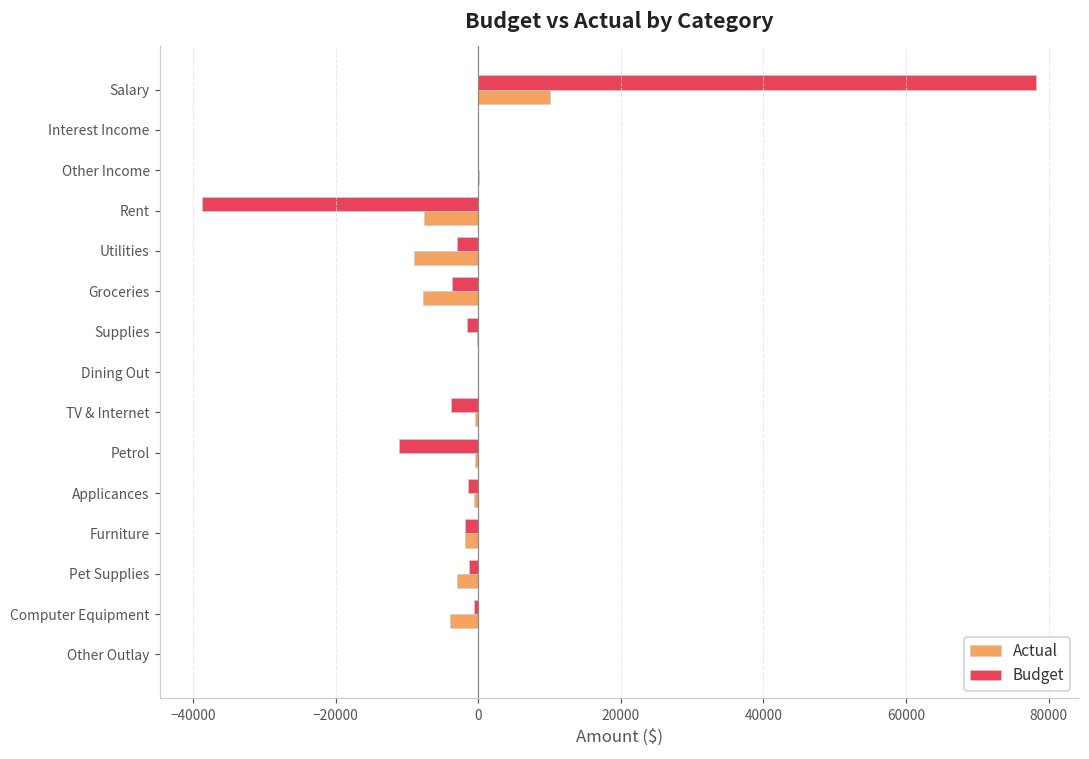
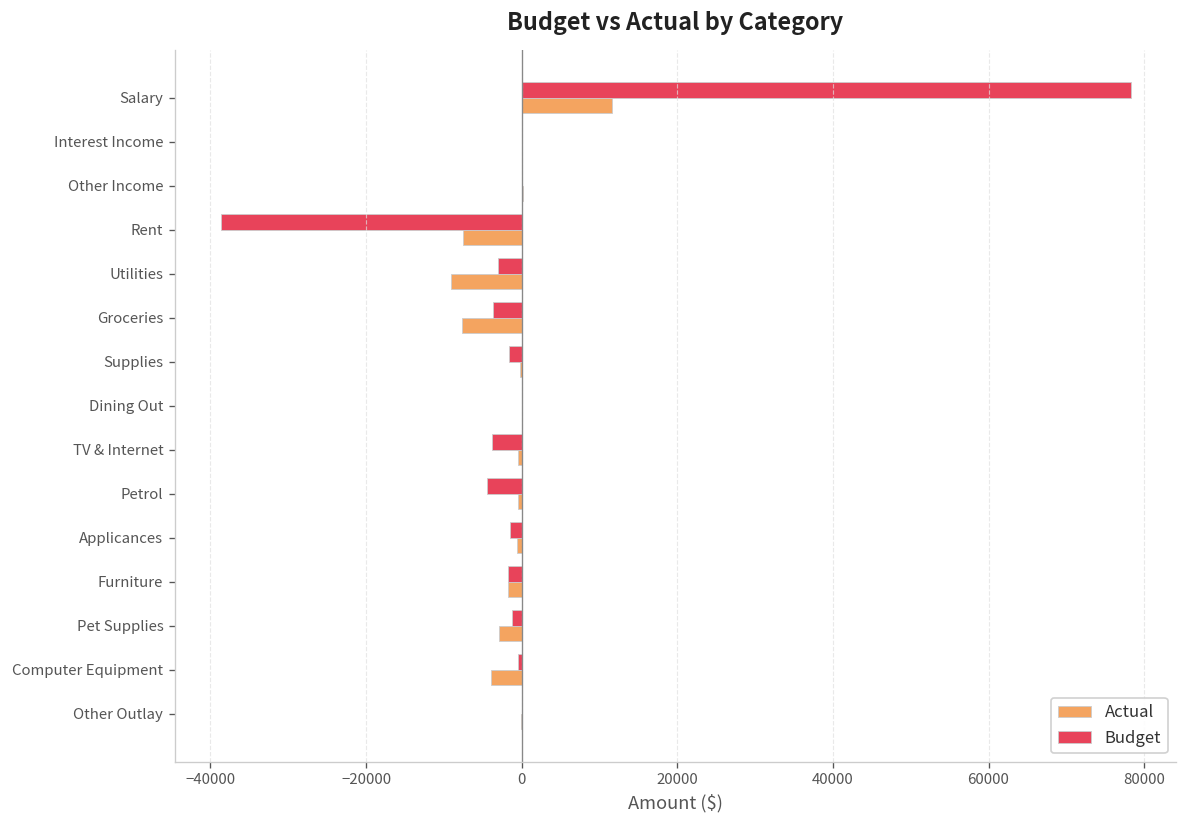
Actual, Salary: 10000 -> 12000
Budget, Petrol: -11000 -> -4000
